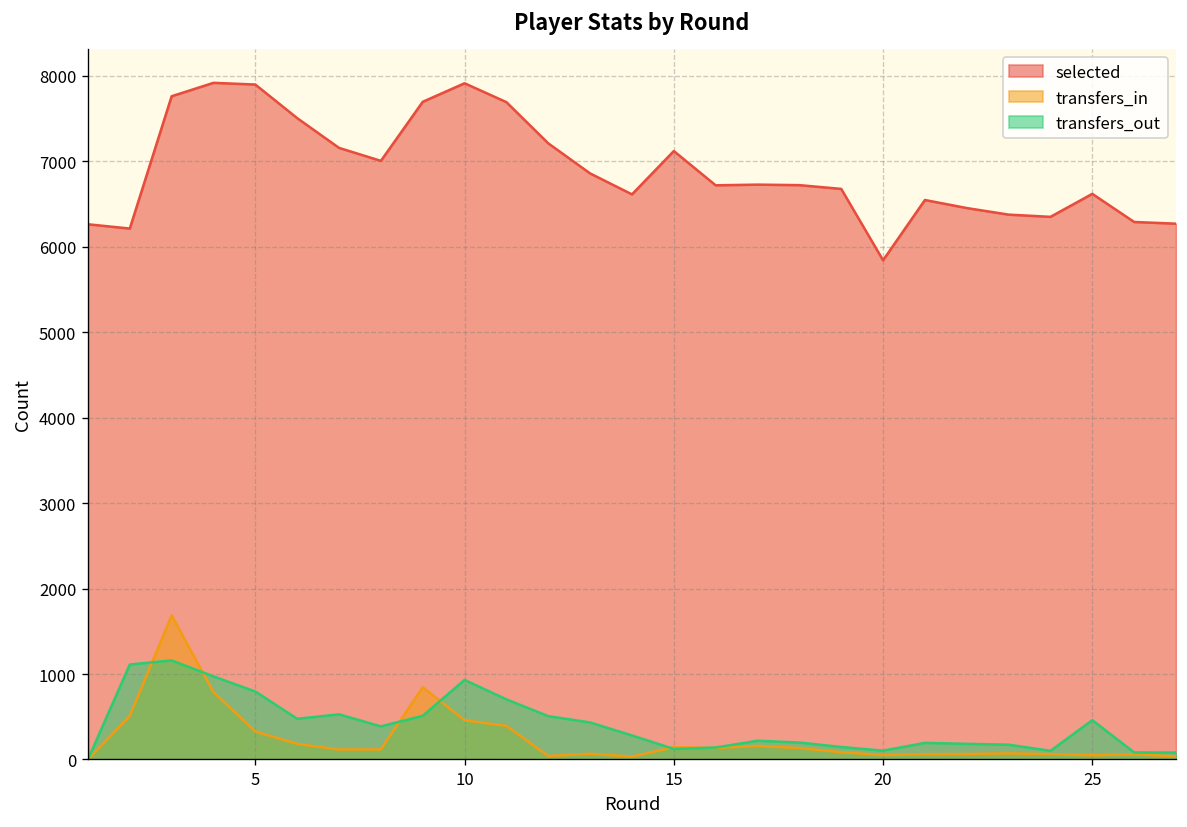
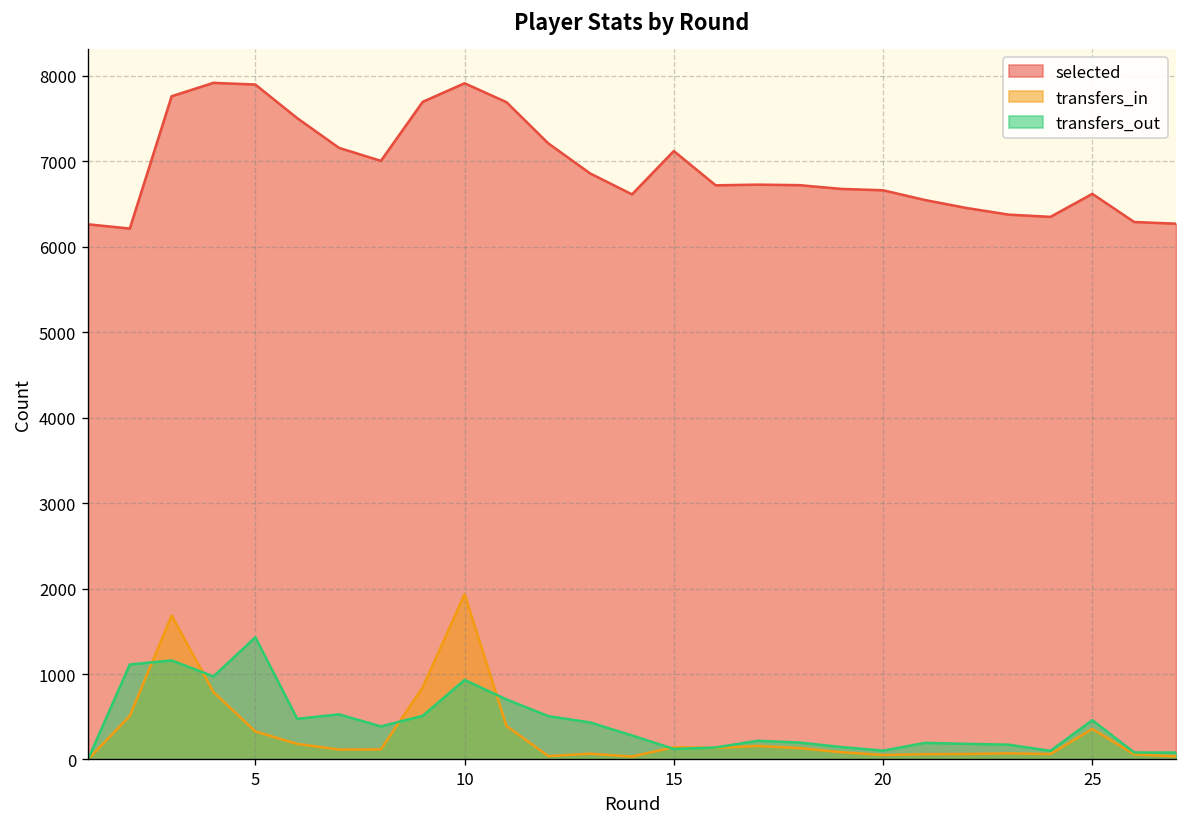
transfers_out, 5: 800 -> 1400
transfers_in, 10: 500 -> 1900
selected, 20: 5800 -> 6700
transfers_in, 25: 0 -> 400
